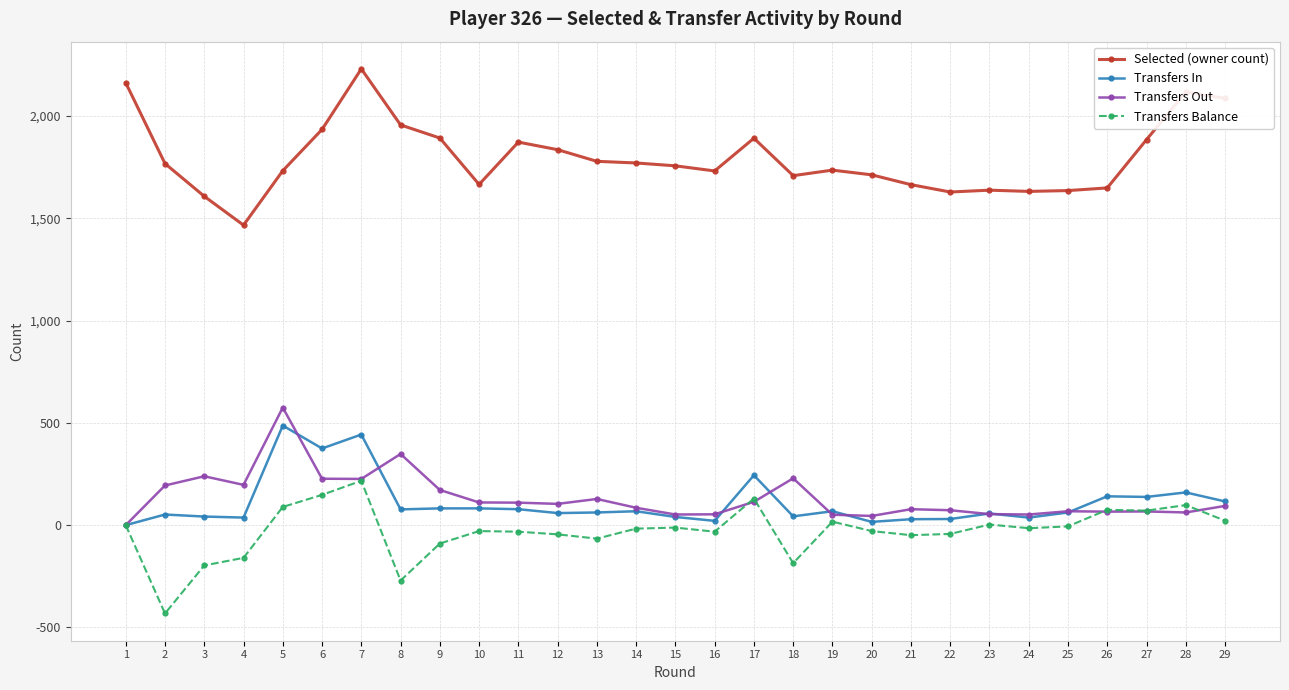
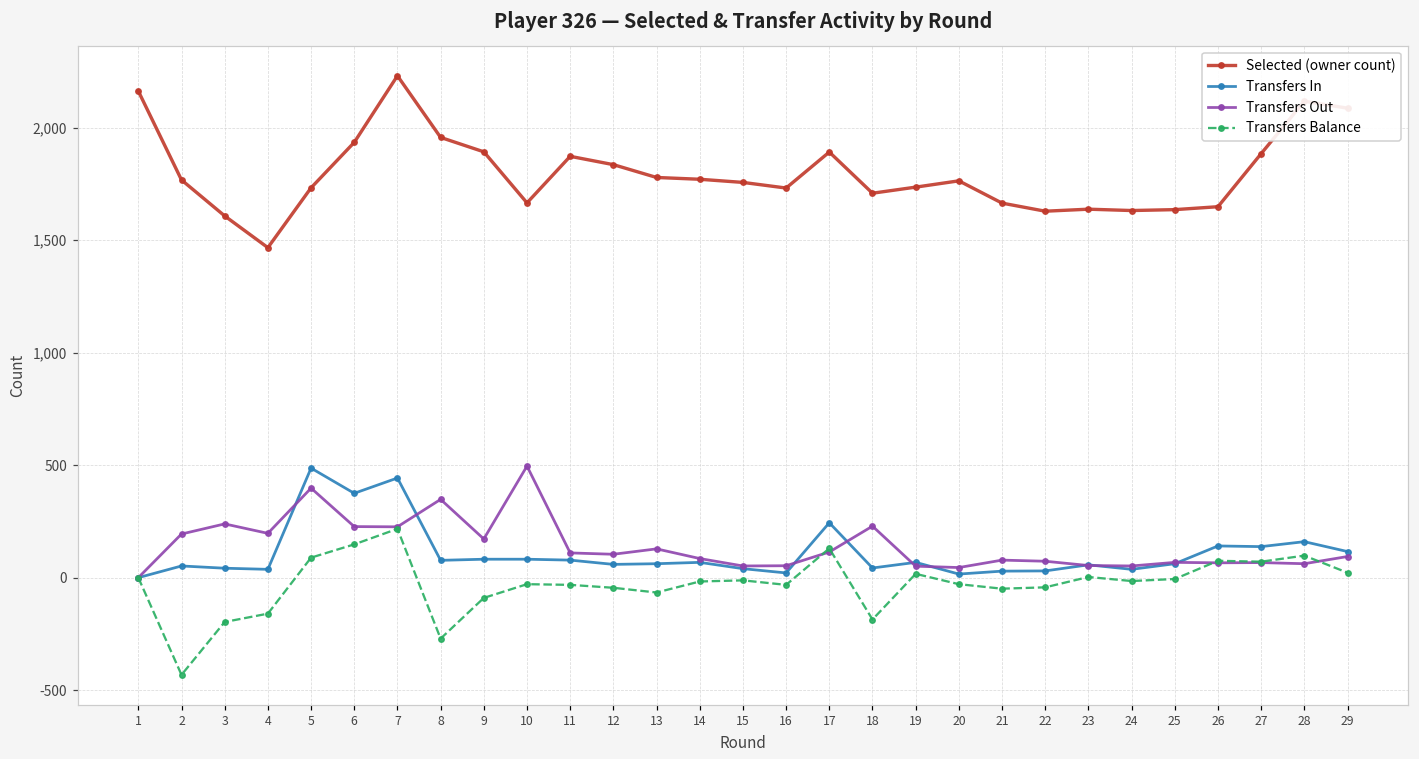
Transfers Out, 5: 580 -> 400
Transfers Out, 10: 110 -> 500
Selected (owner count), 20: 1,710 -> 1,760
